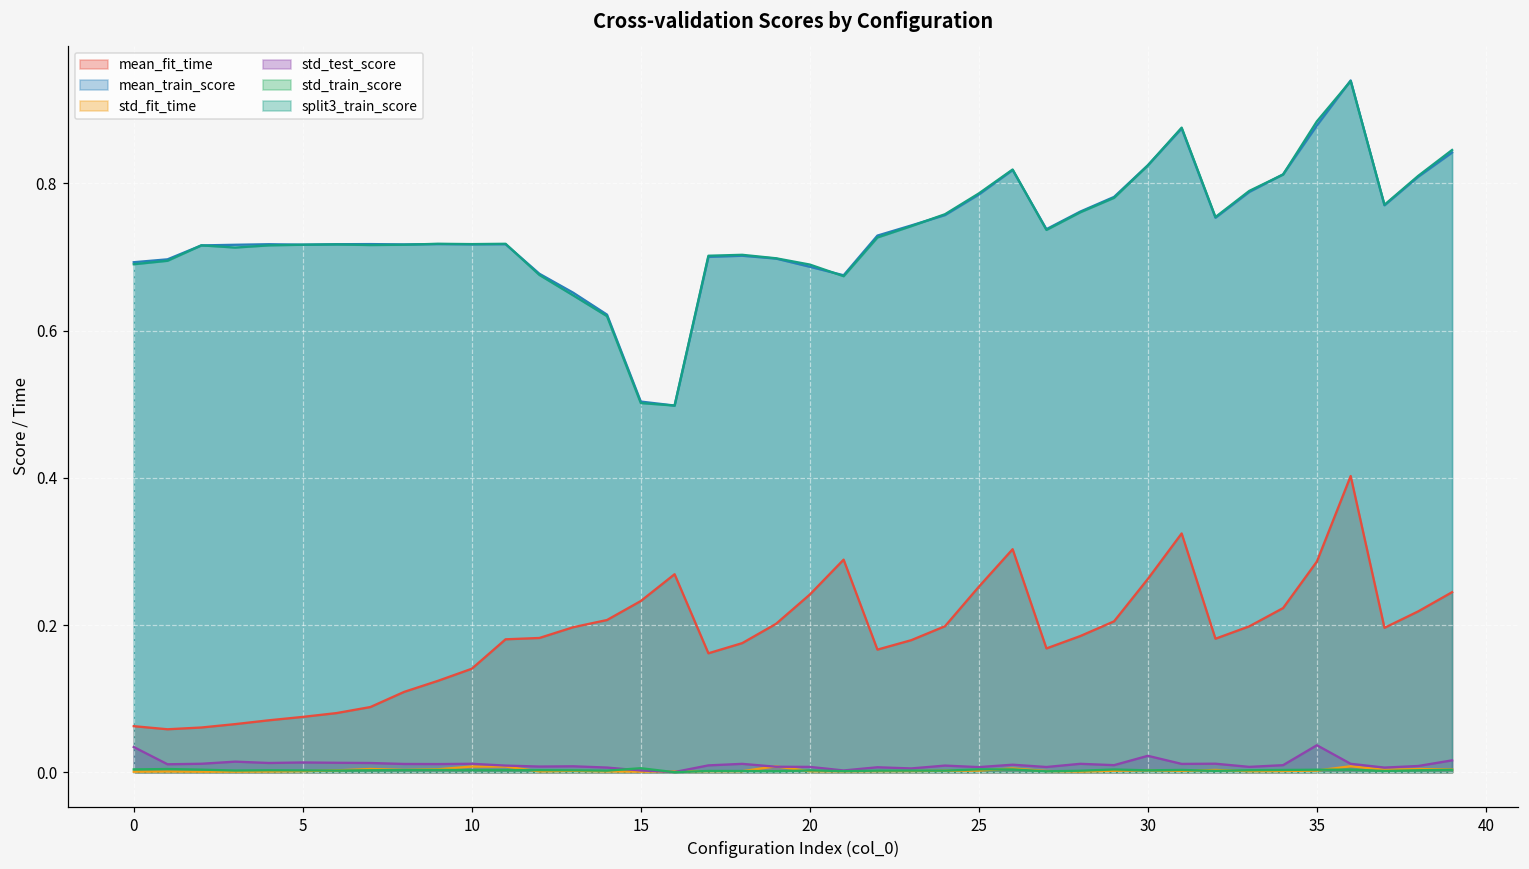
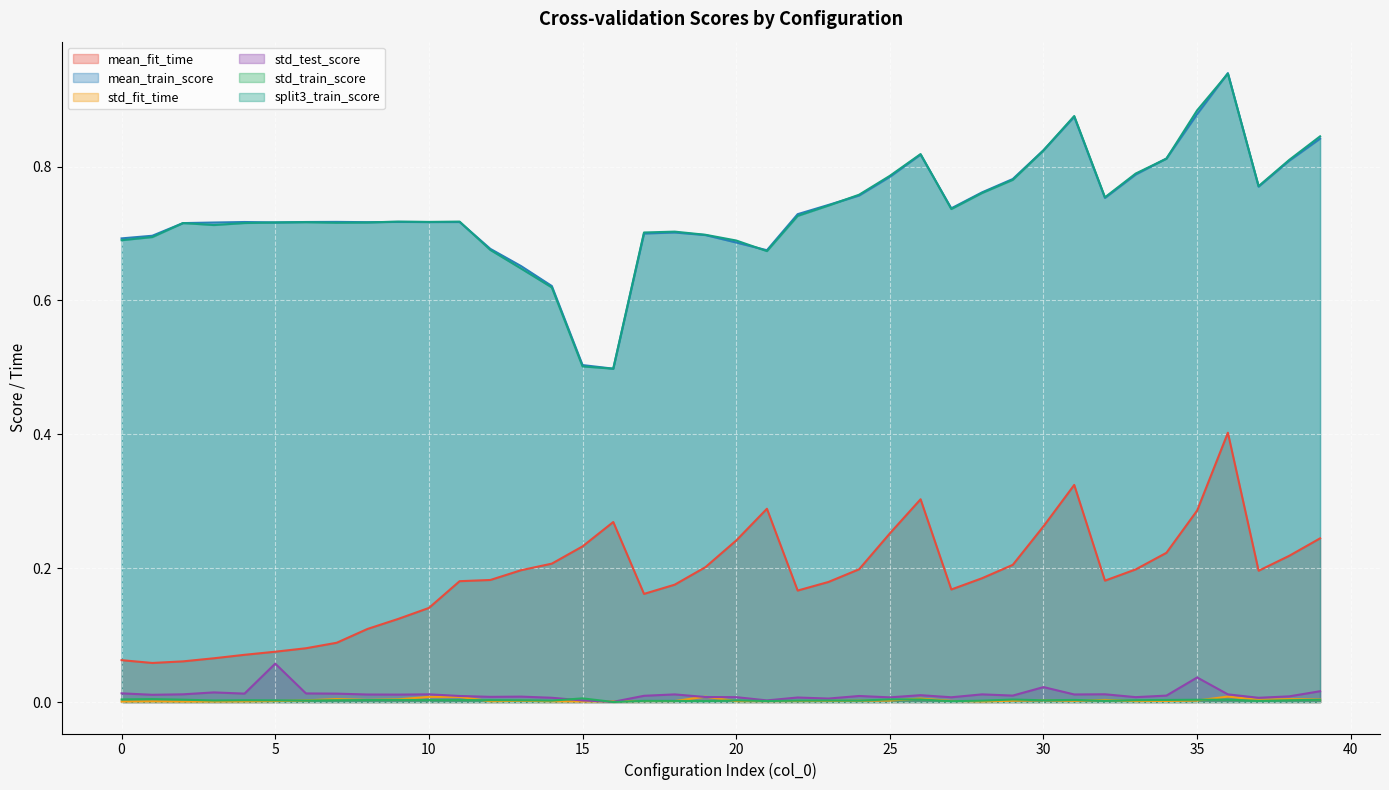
std_test_score, 0: 0.03 -> 0.01
std_test_score, 5: 0.01 -> 0.06
